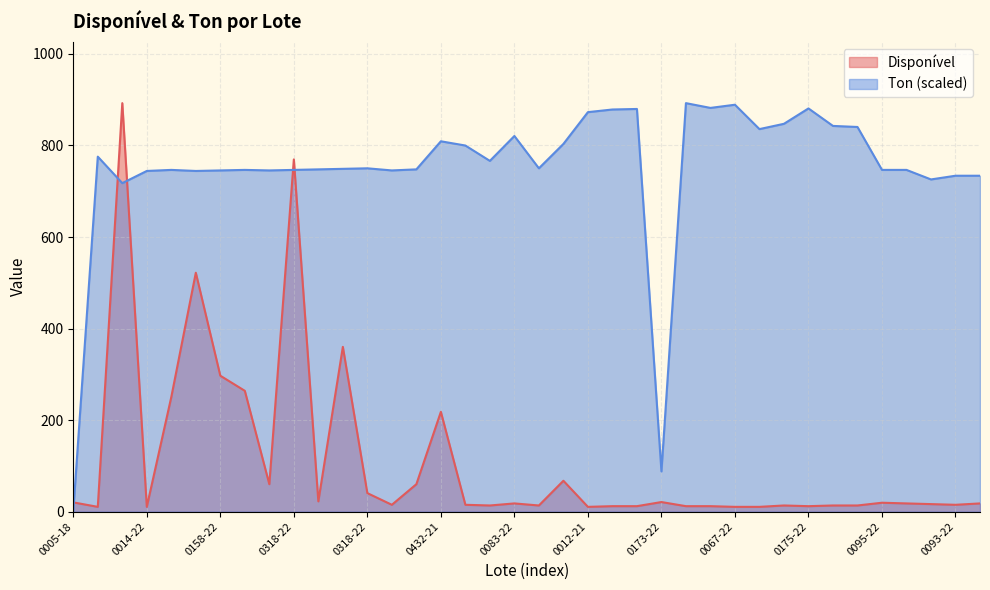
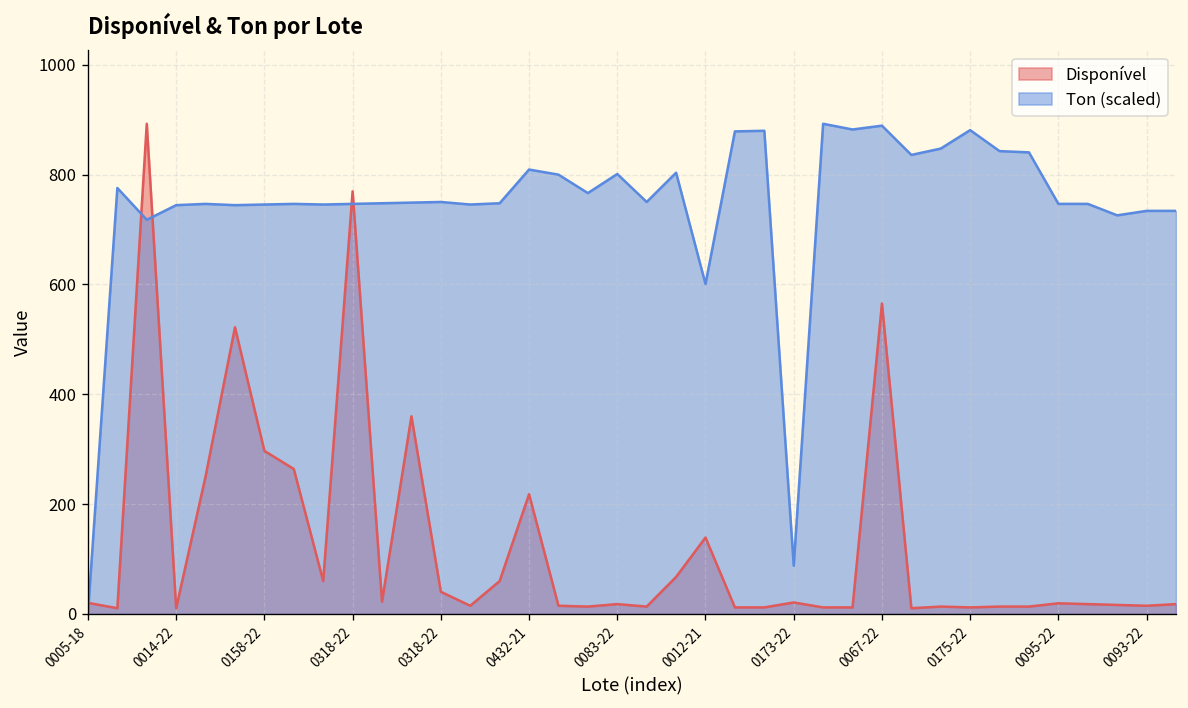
Ton (scaled), 0083-22: 820 -> 800
Disponível, 0012-21: 10 -> 140
Ton (scaled), 0012-21: 870 -> 600
Disponível, 0067-22: 10 -> 570
